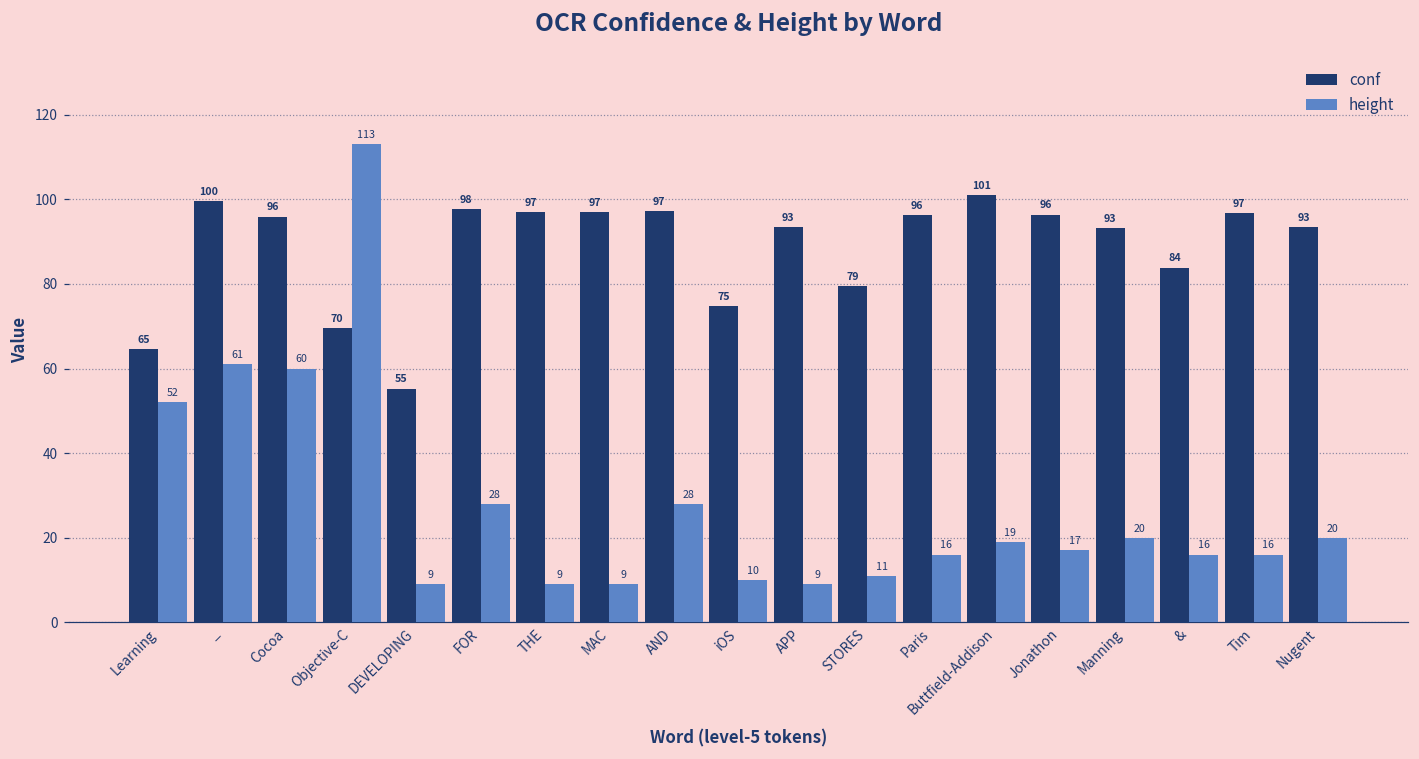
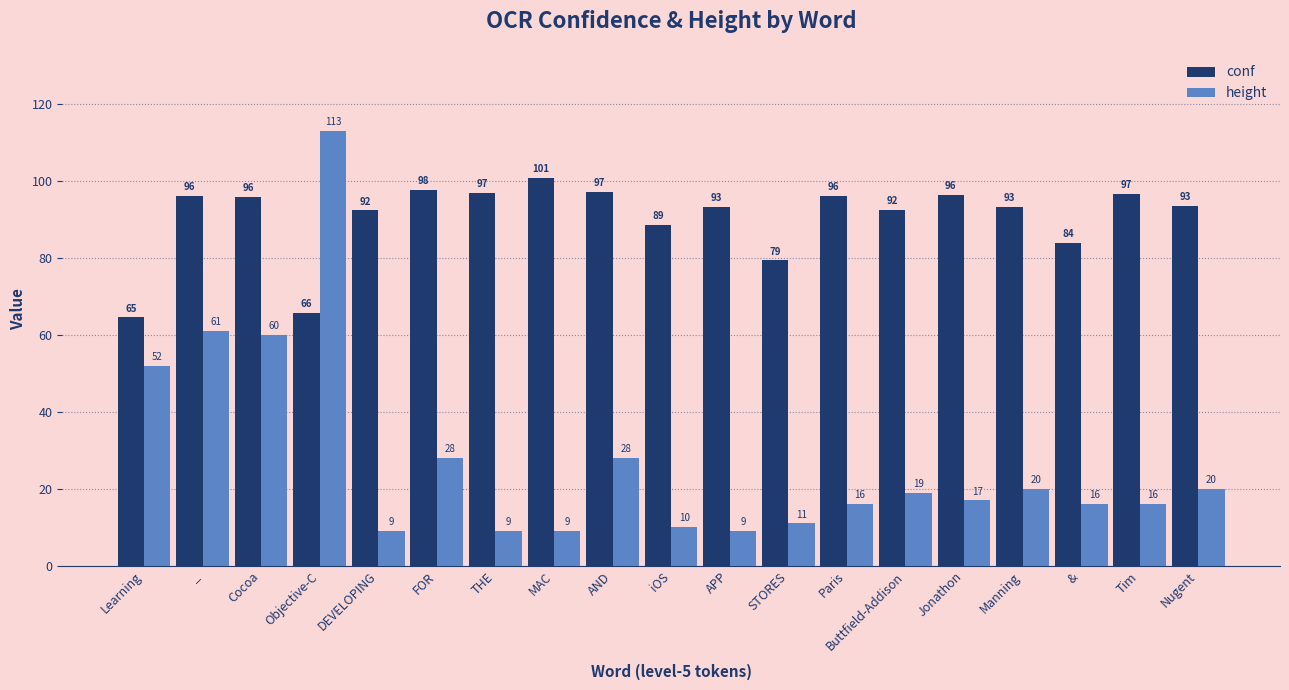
conf, _: 100 -> 96
conf, Objective-C: 70 -> 66
conf, DEVELOPING: 55 -> 92
conf, MAC: 97 -> 101
conf, iOS: 75 -> 89
conf, Buttfield-Addison: 101 -> 92
